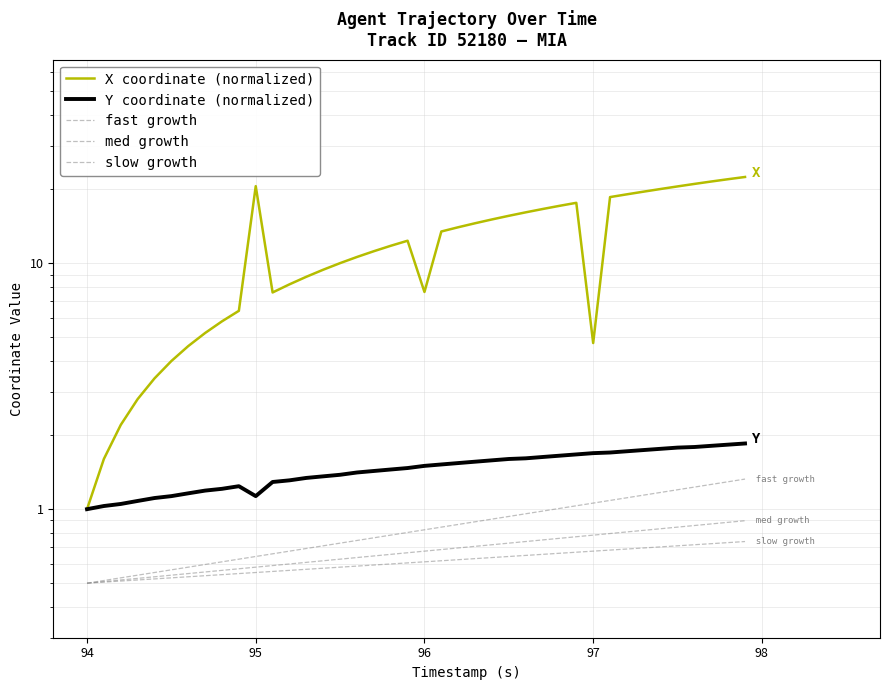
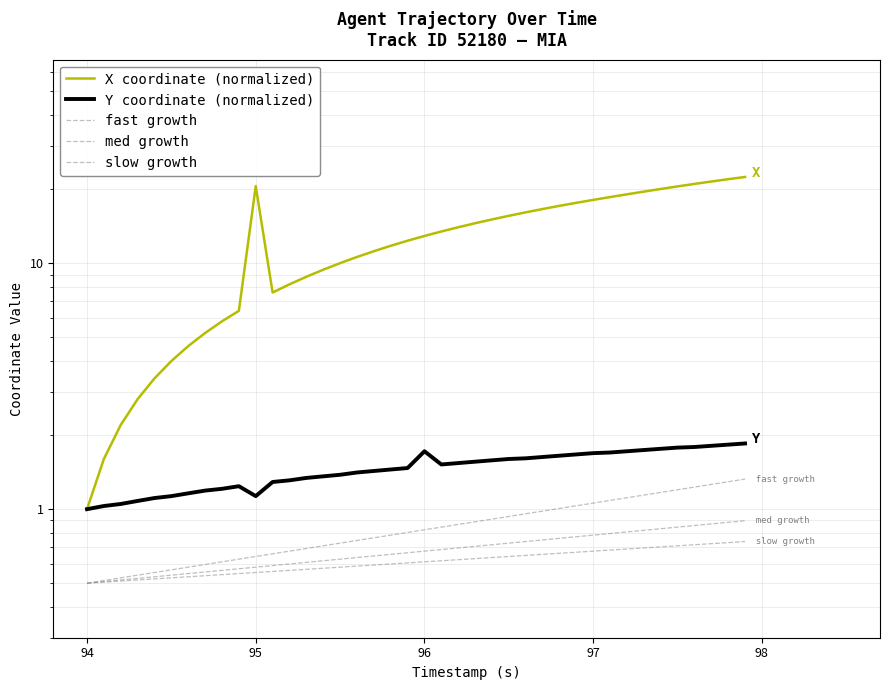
X coordinate (normalized), 96: 7.6 -> 13
Y coordinate (normalized), 96: 1.5 -> 1.7
X coordinate (normalized), 97: 4.7 -> 18
